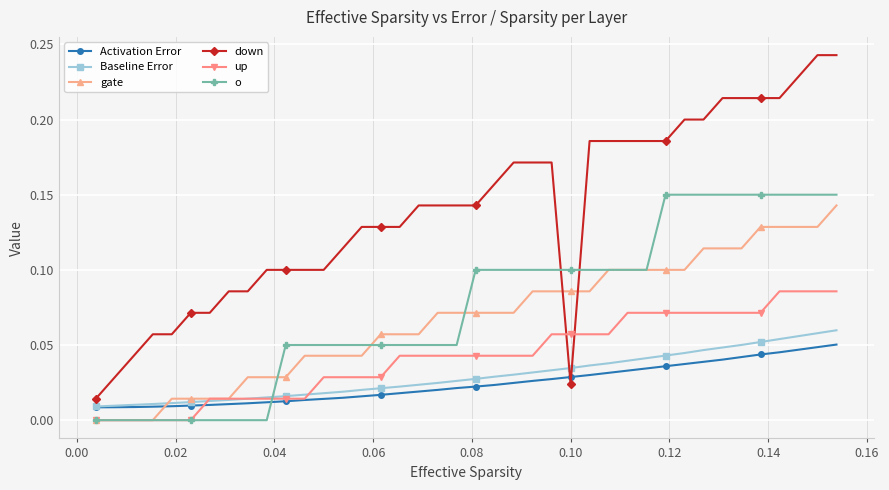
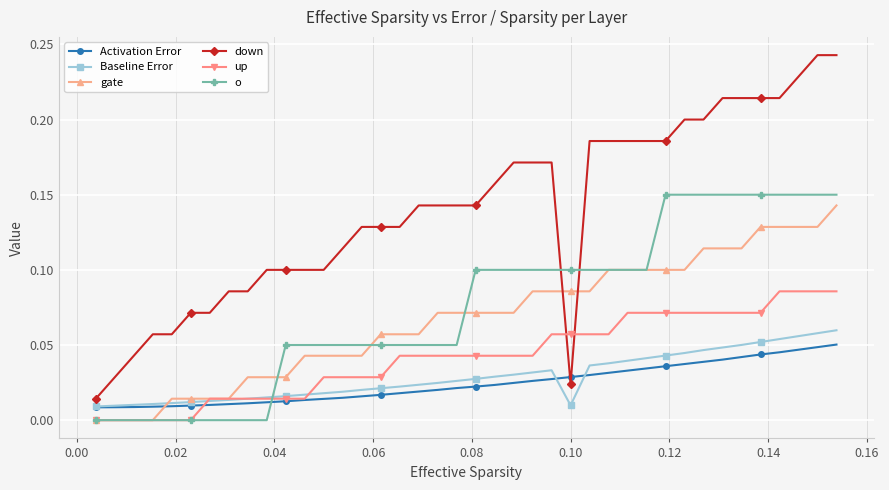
Baseline Error, 0.10: 0.035 -> 0.010
